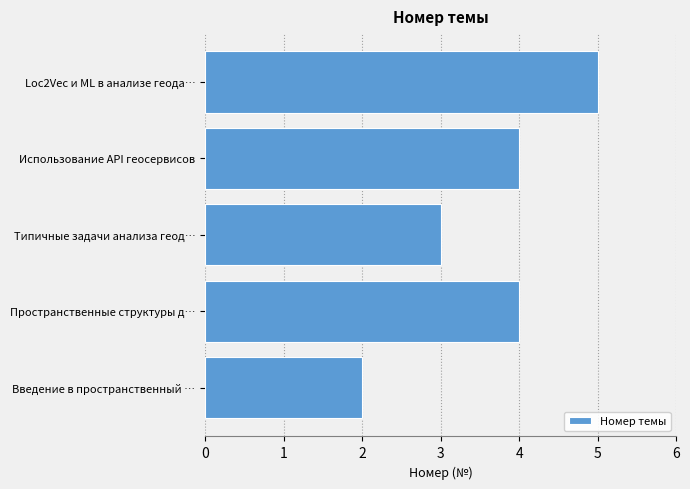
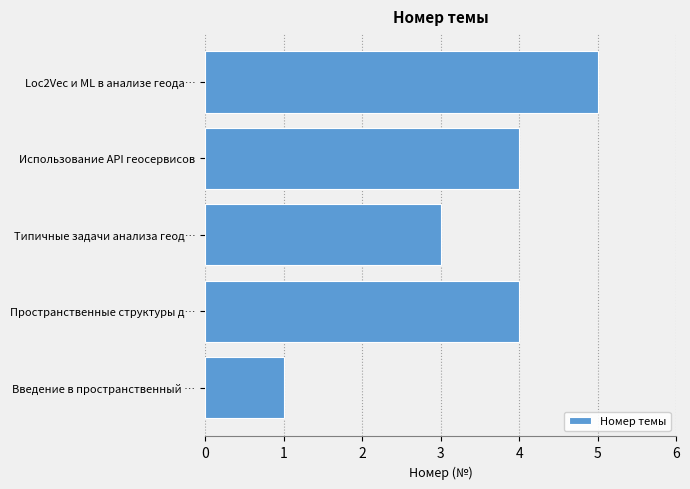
Введение в пространственный …: 2 -> 1
